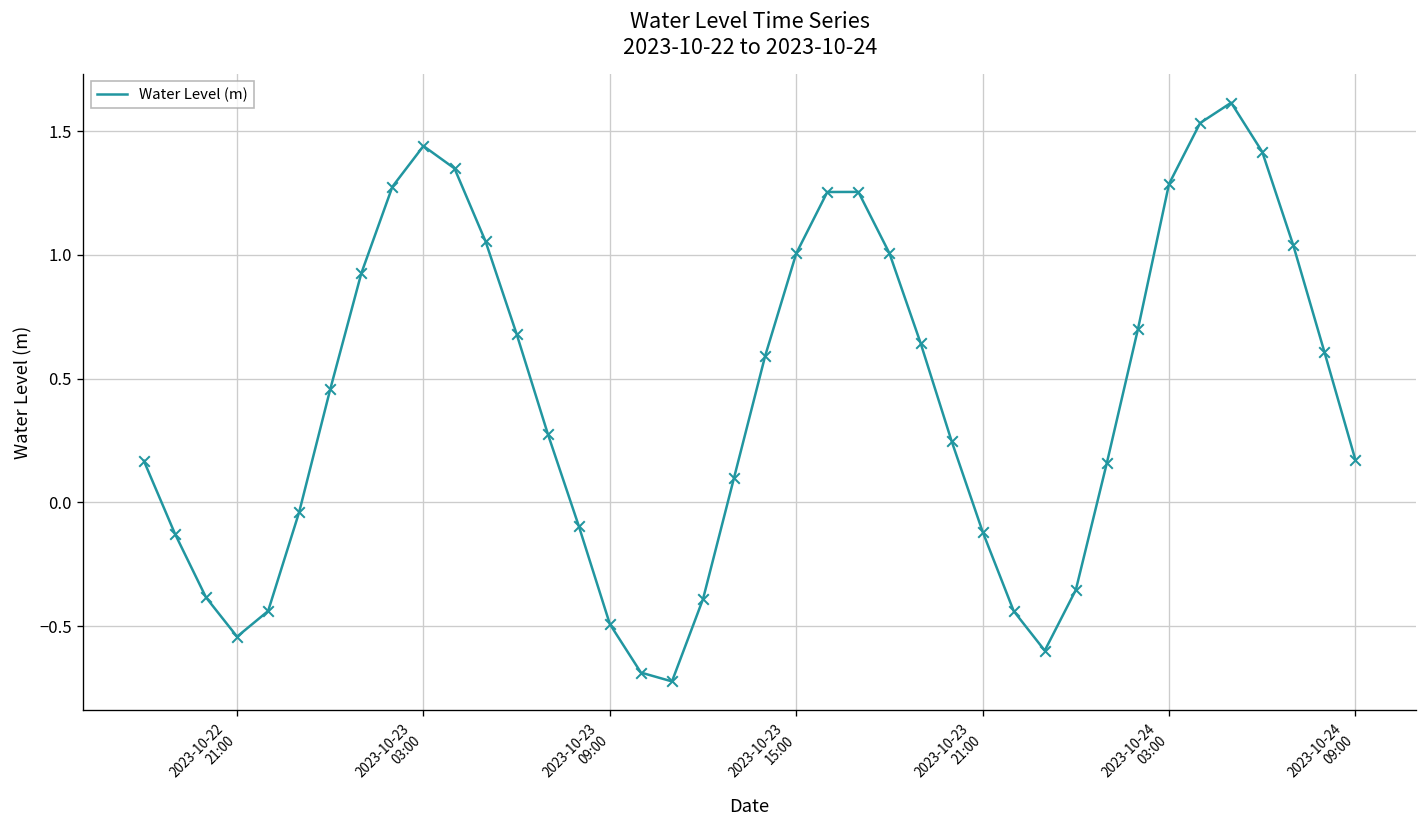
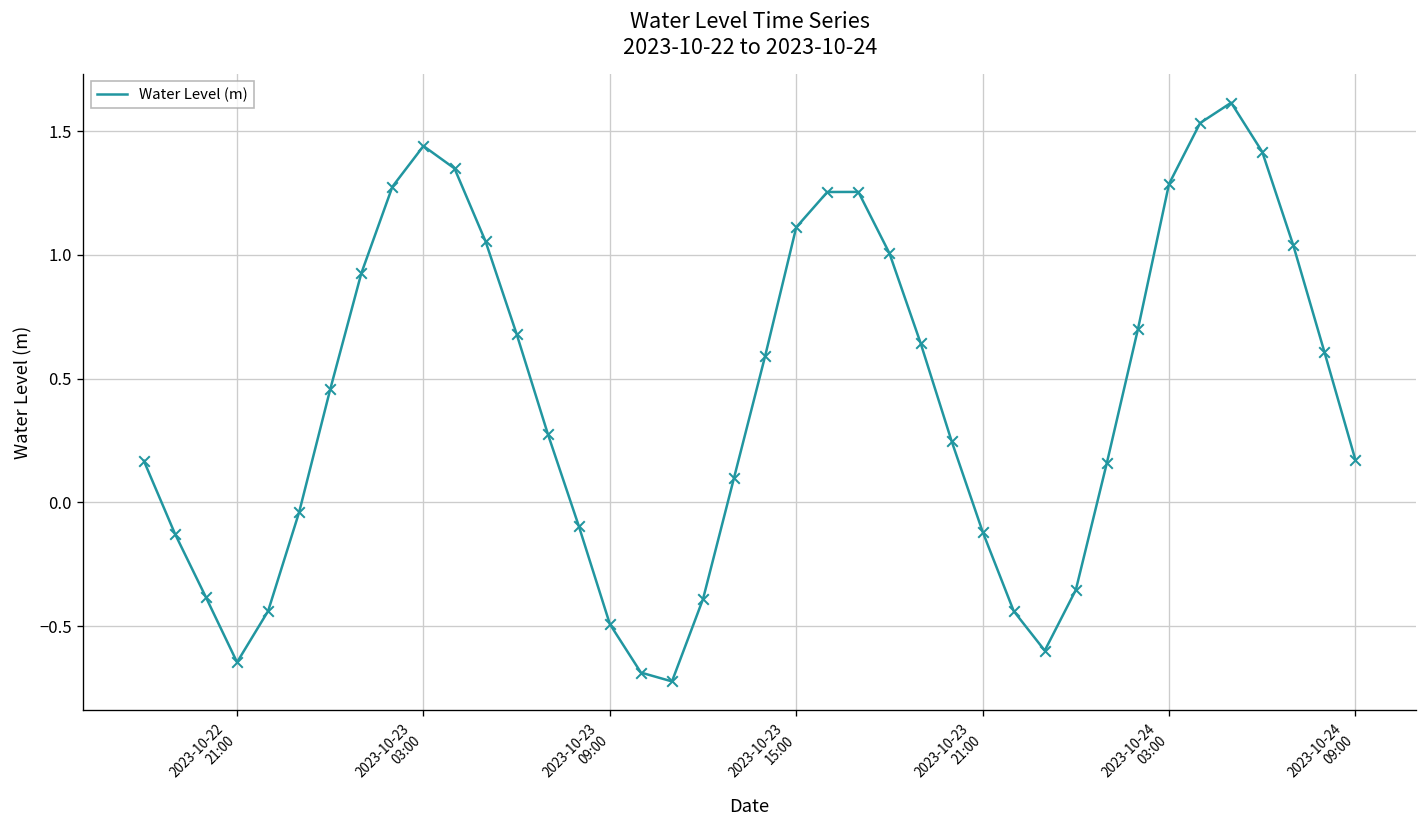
2023-10-22 21:00: -0.54 -> -0.65
2023-10-23 15:00: 1.01 -> 1.11
